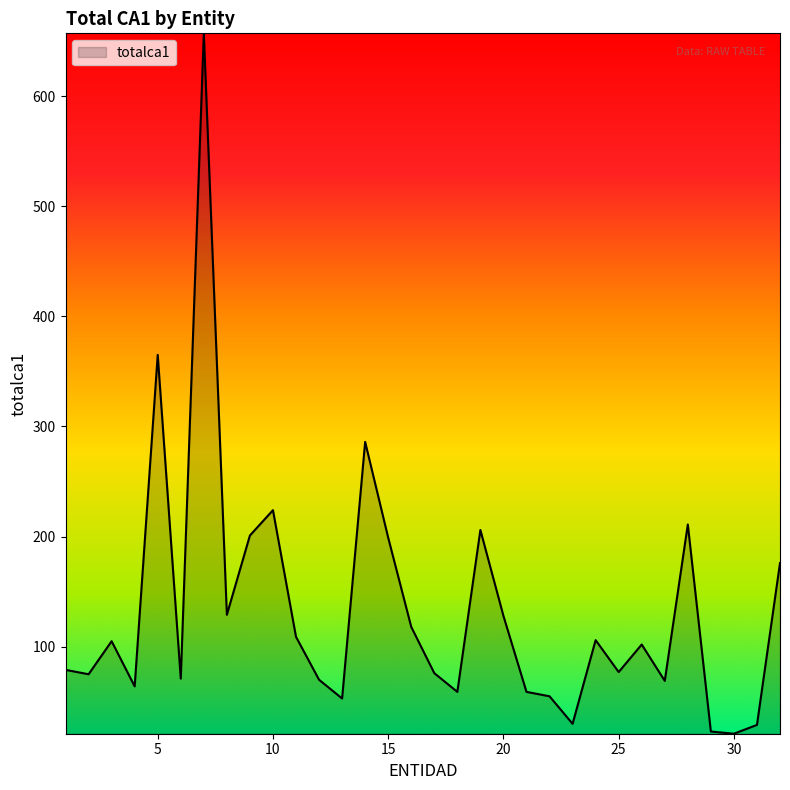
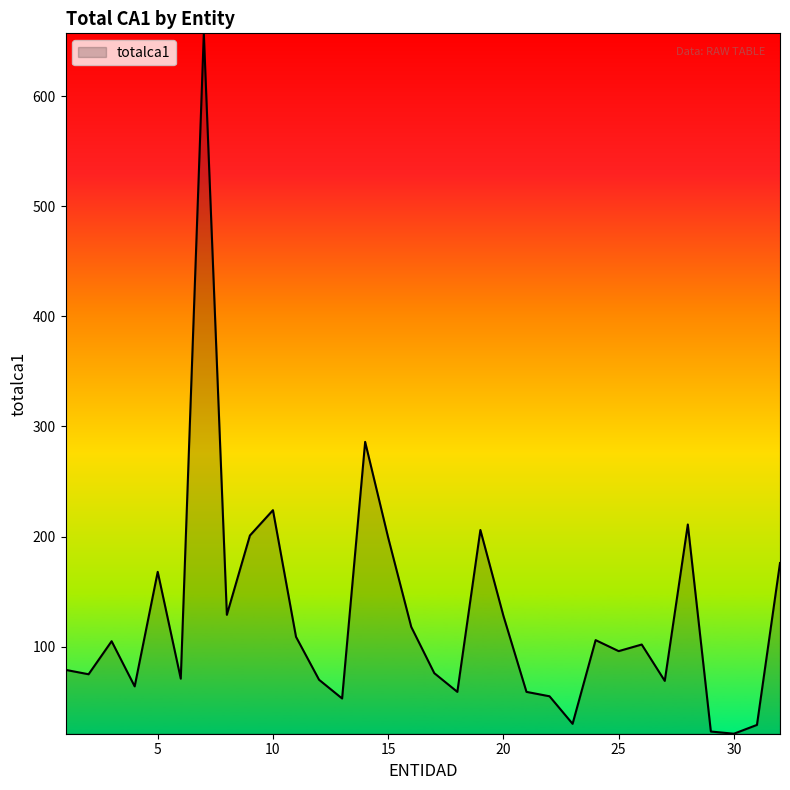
5: 365 -> 168
25: 77 -> 96
